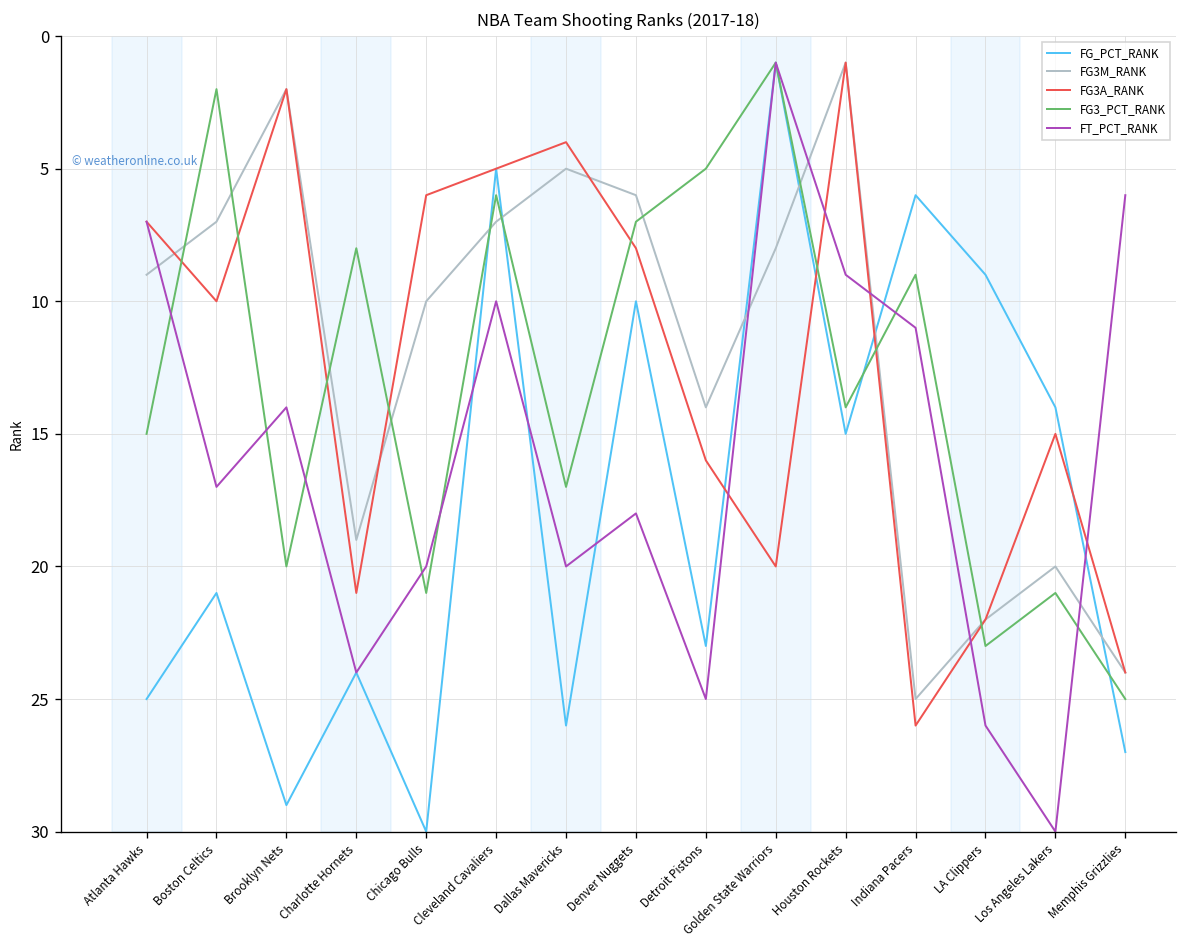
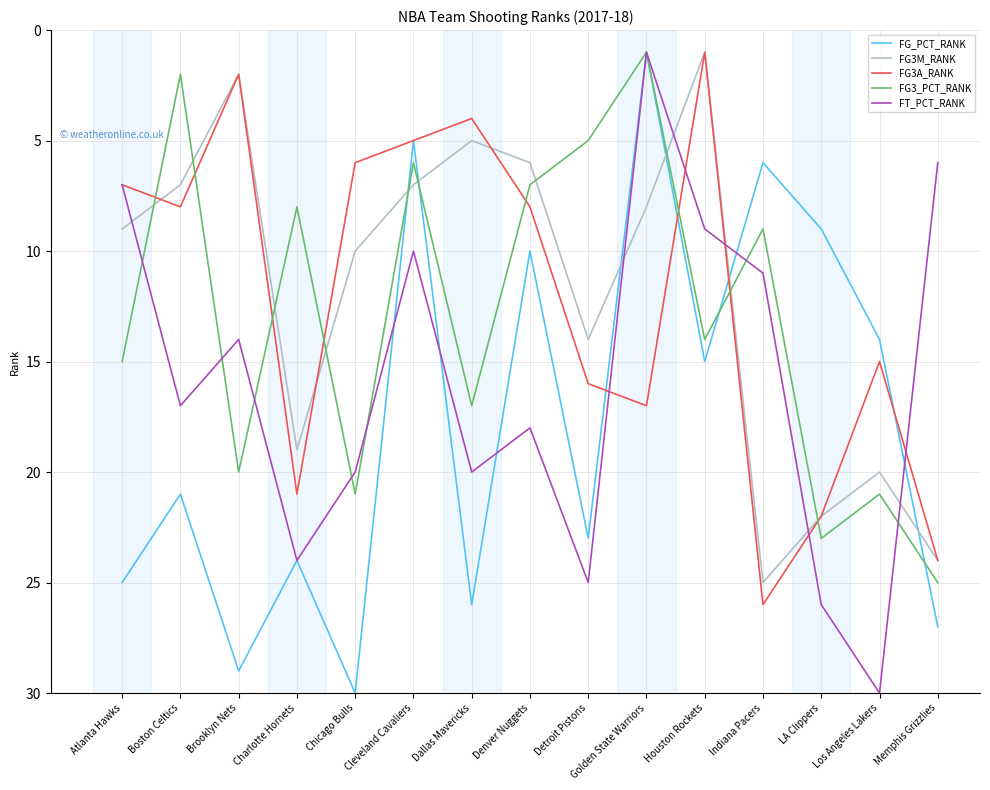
FG3A_RANK, Boston Celtics: 10 -> 8
FG3A_RANK, Golden State Warriors: 20 -> 17
